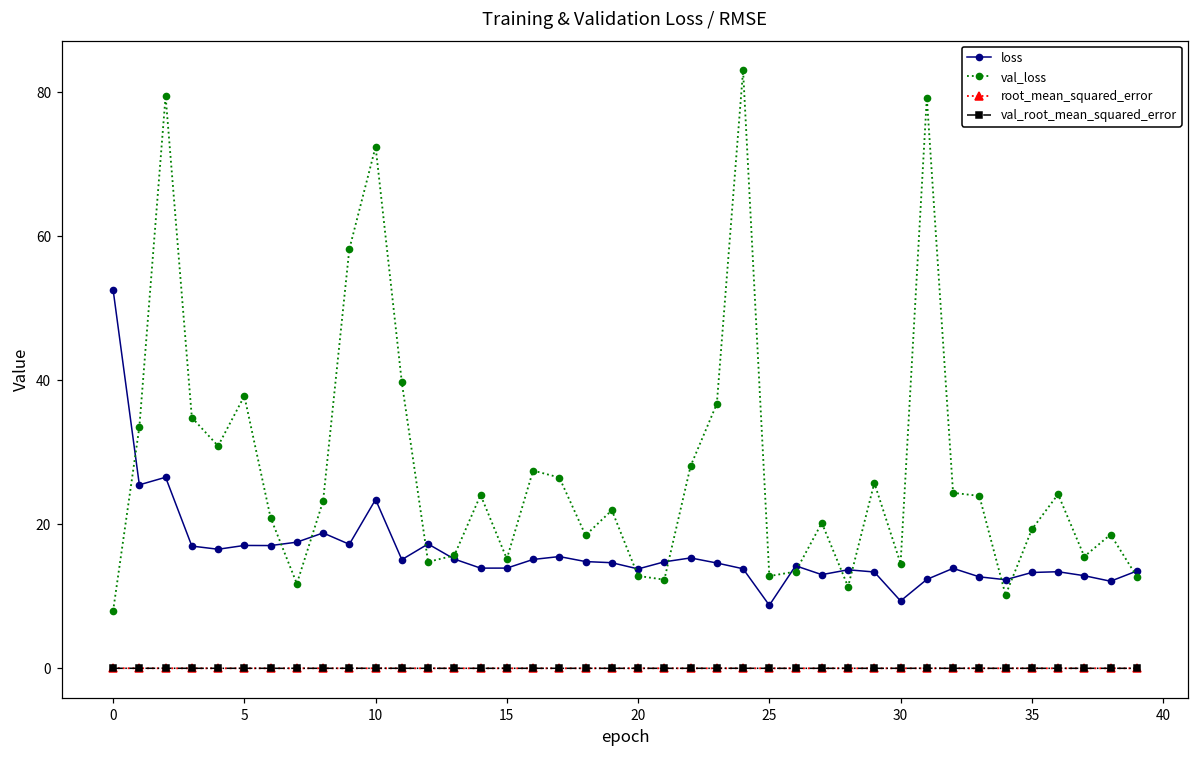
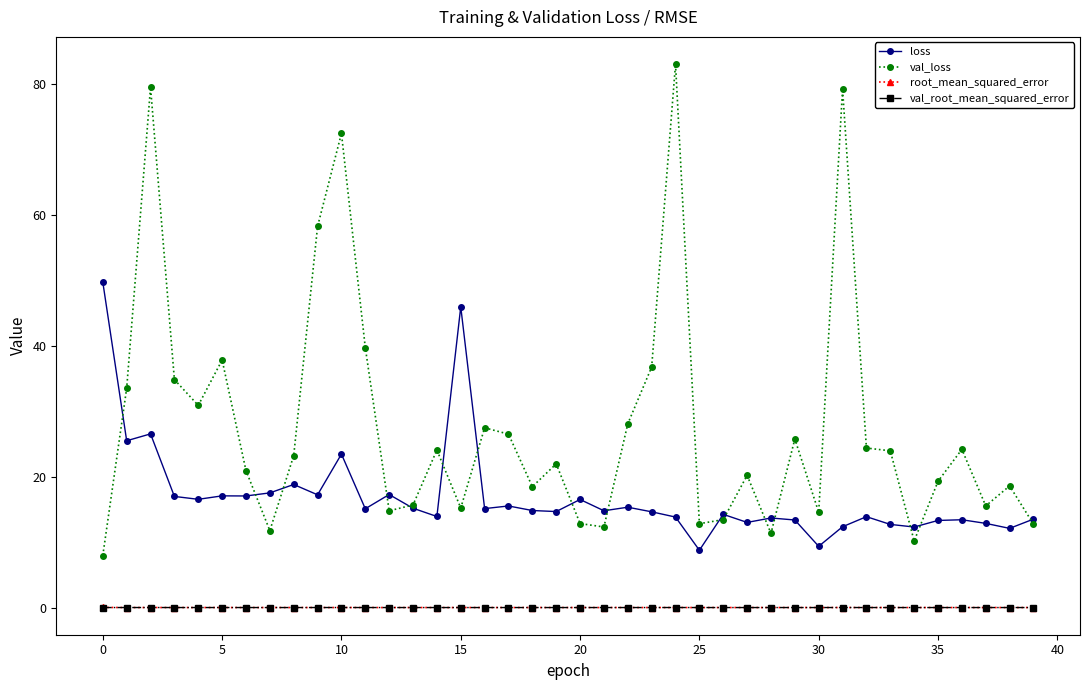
loss, 0: 53 -> 50
loss, 15: 14 -> 46
loss, 20: 14 -> 17
